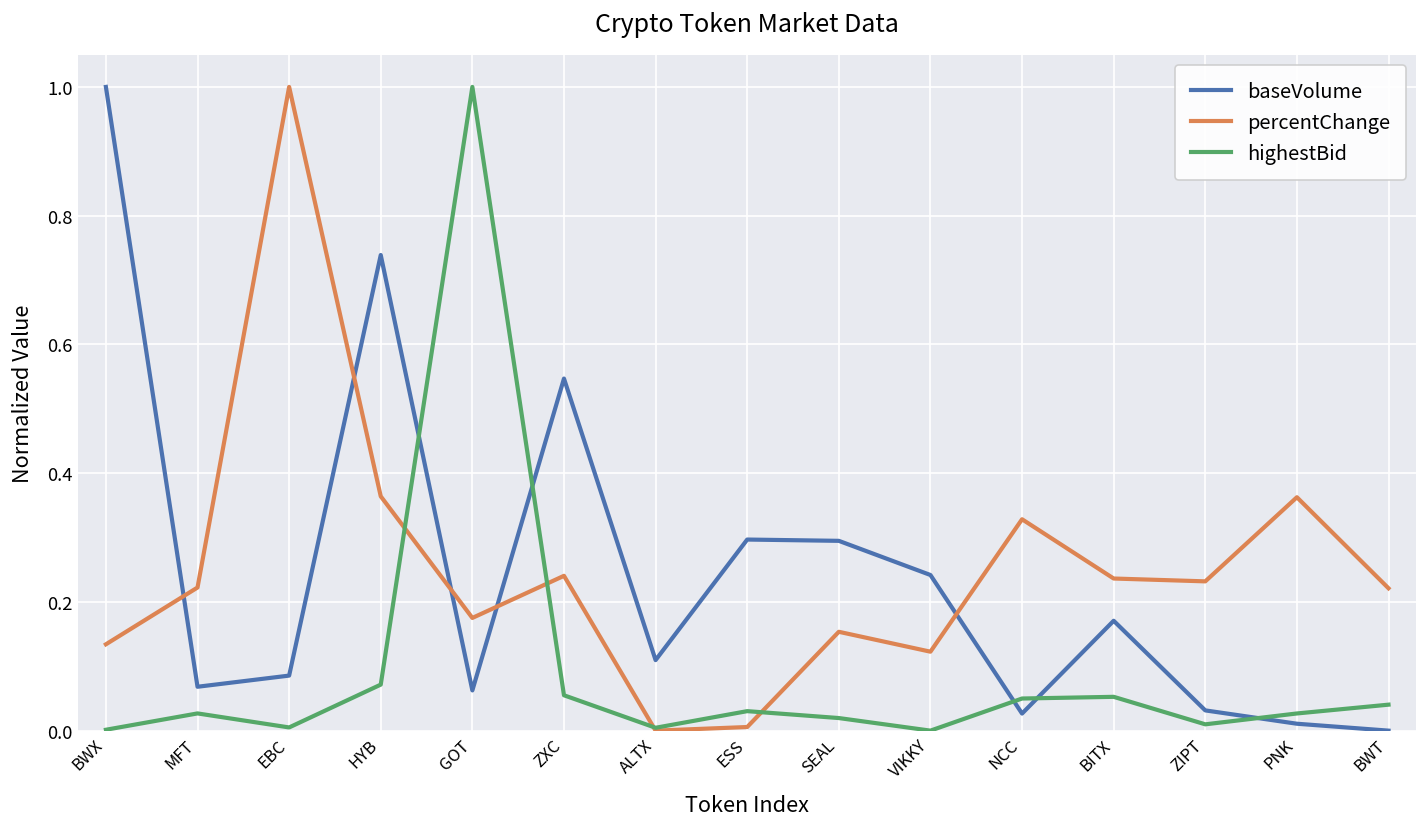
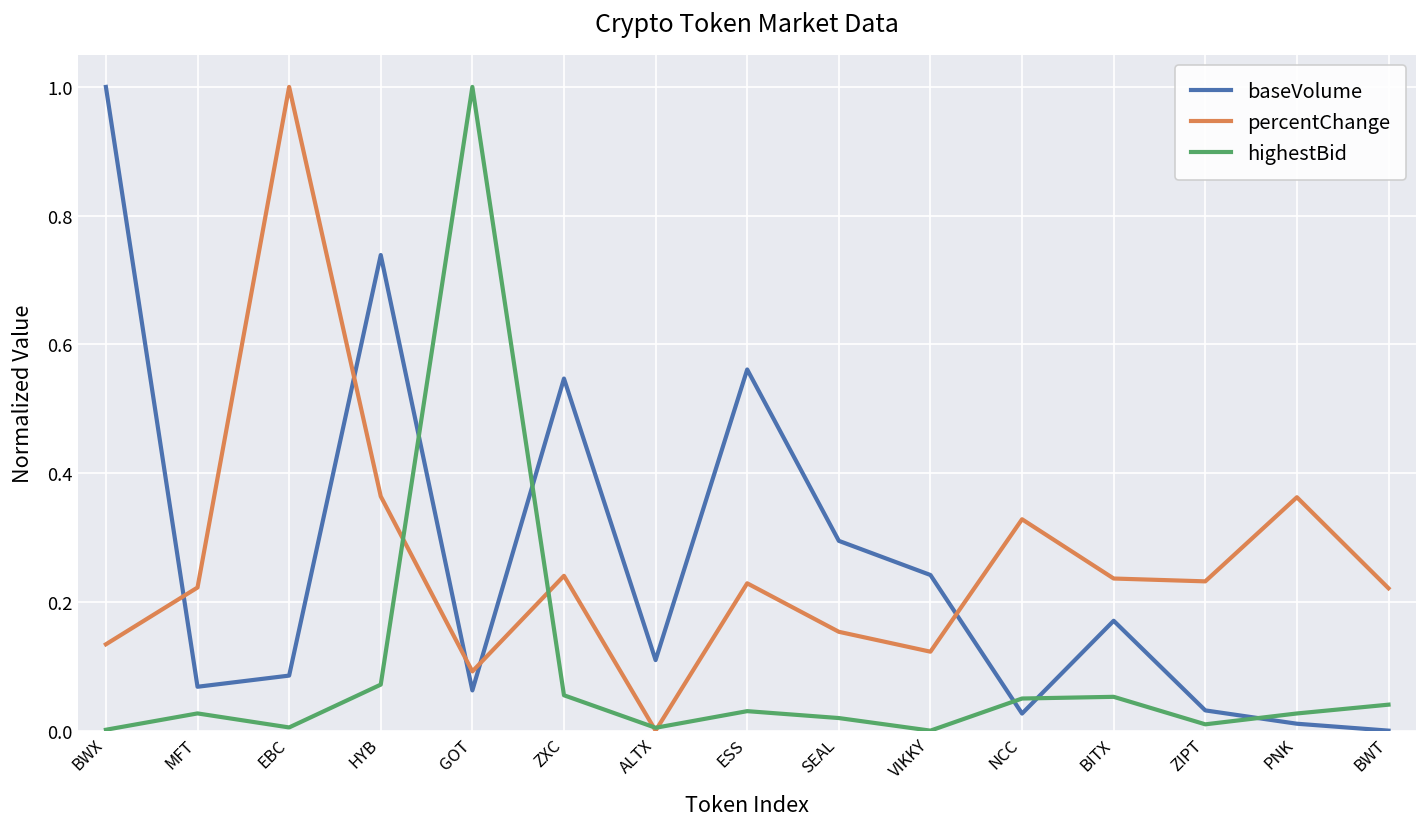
percentChange, GOT: 0.18 -> 0.09
baseVolume, ESS: 0.30 -> 0.56
percentChange, ESS: 0.01 -> 0.23
